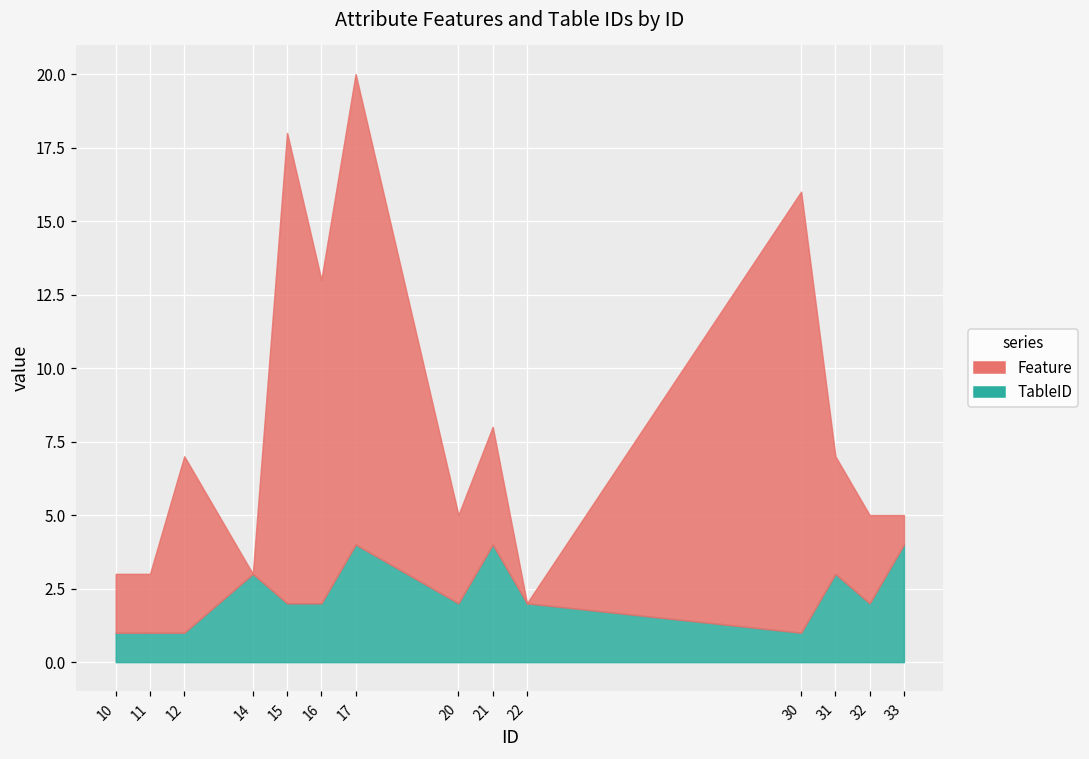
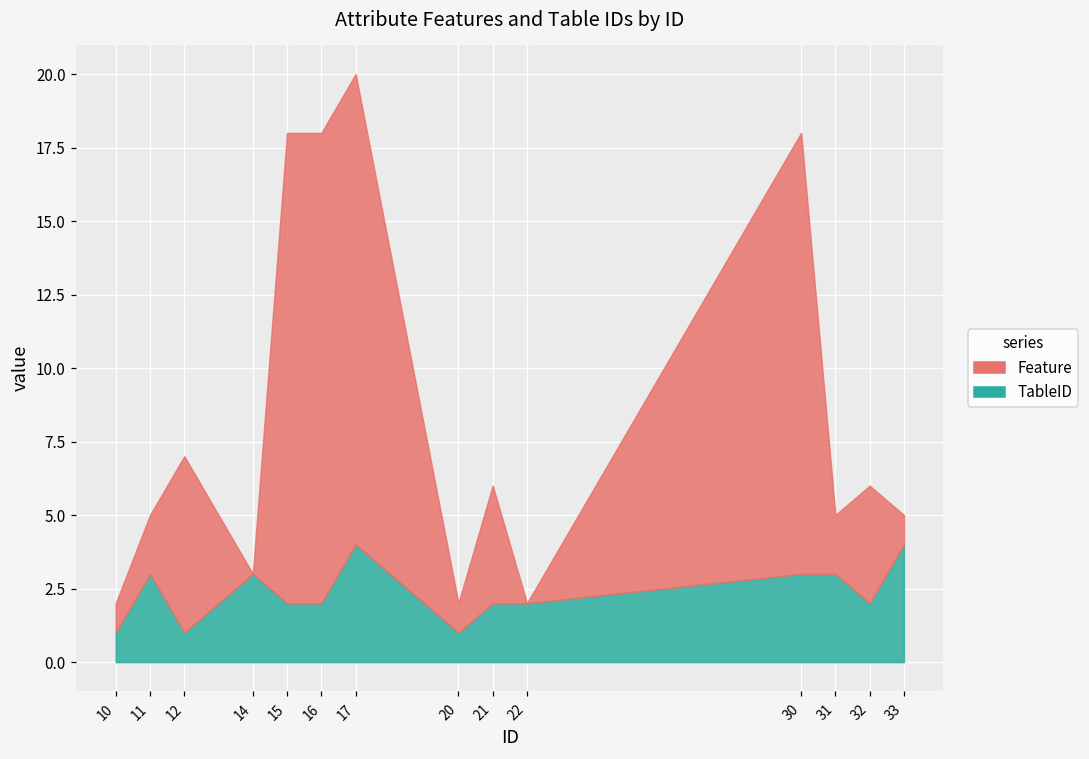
Feature, 10: 2 -> 1
TableID, 11: 1 -> 3
Feature, 16: 11 -> 16
TableID, 20: 2 -> 1
Feature, 20: 3 -> 1
TableID, 21: 4 -> 2
TableID, 30: 1 -> 3
Feature, 31: 4 -> 2
Feature, 32: 3 -> 4
